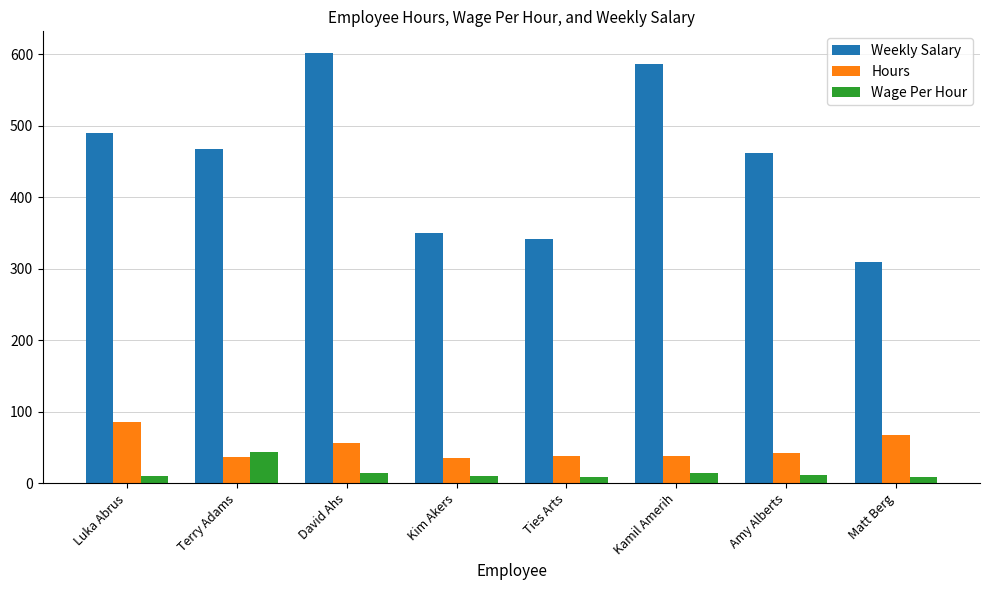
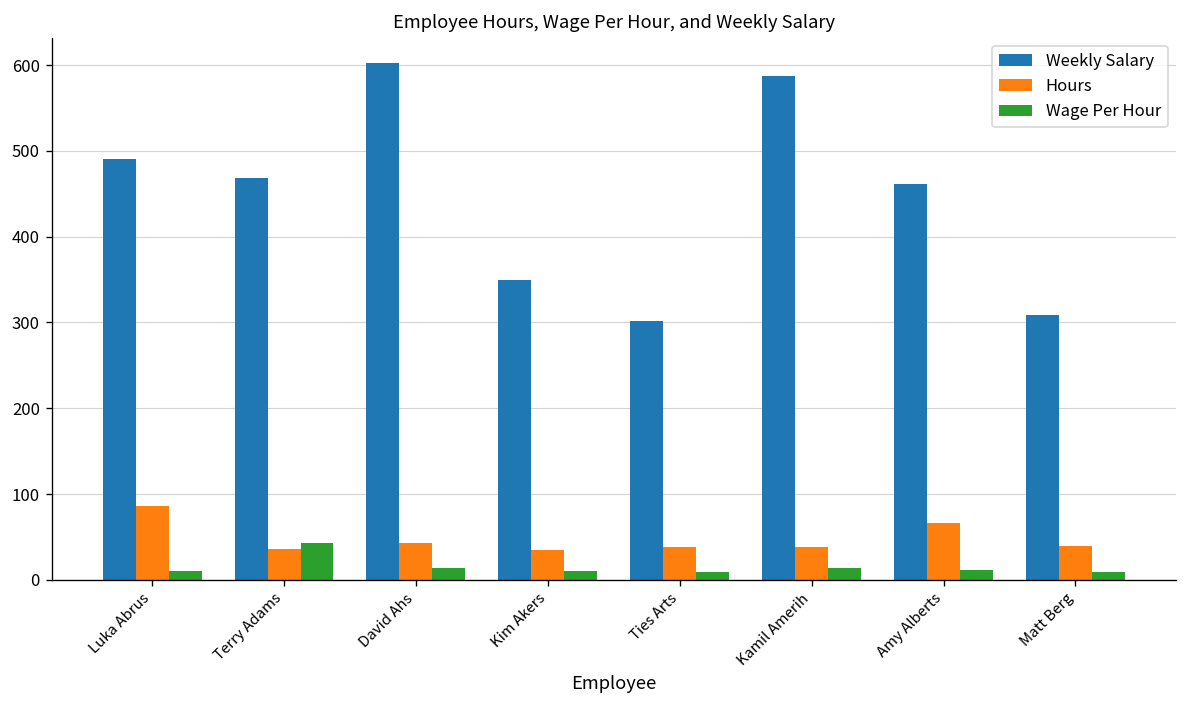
Hours, David Ahs: 60 -> 40
Weekly Salary, Ties Arts: 340 -> 300
Hours, Amy Alberts: 40 -> 70
Hours, Matt Berg: 70 -> 40
